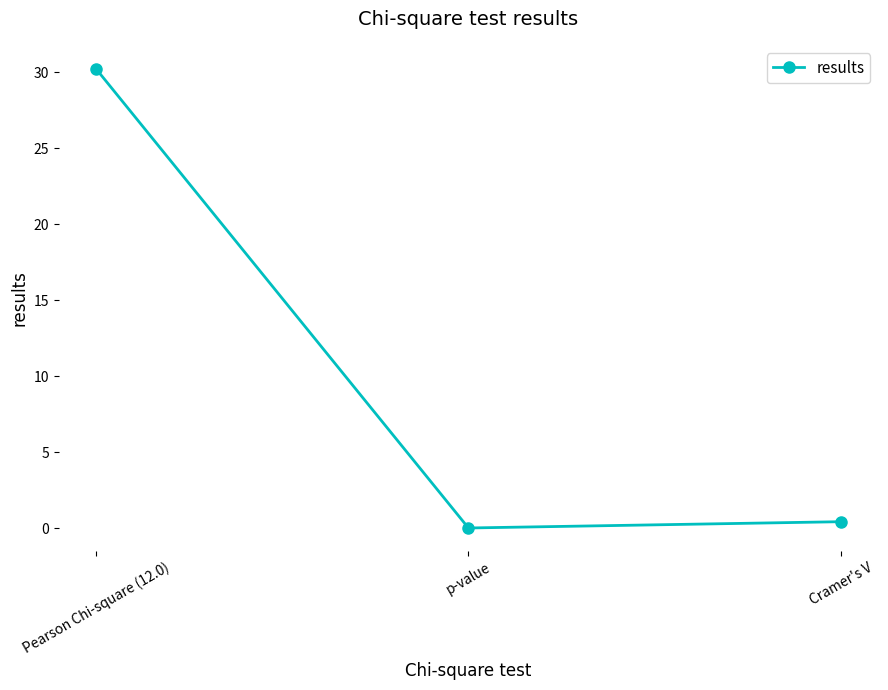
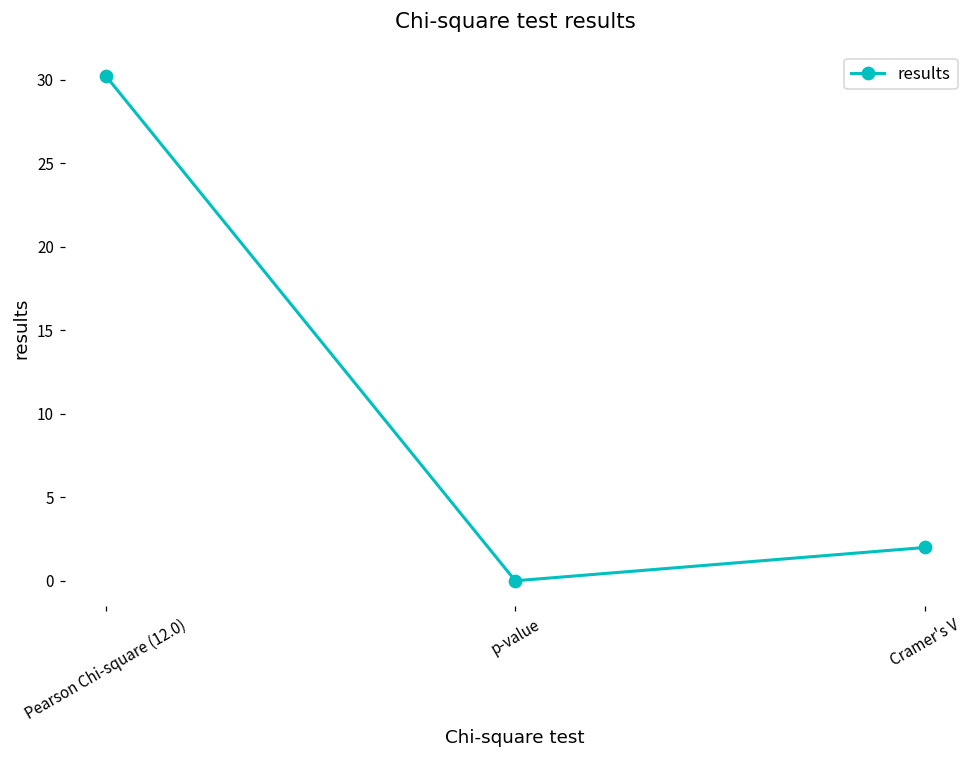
Cramer's V: 0.4 -> 2.0
